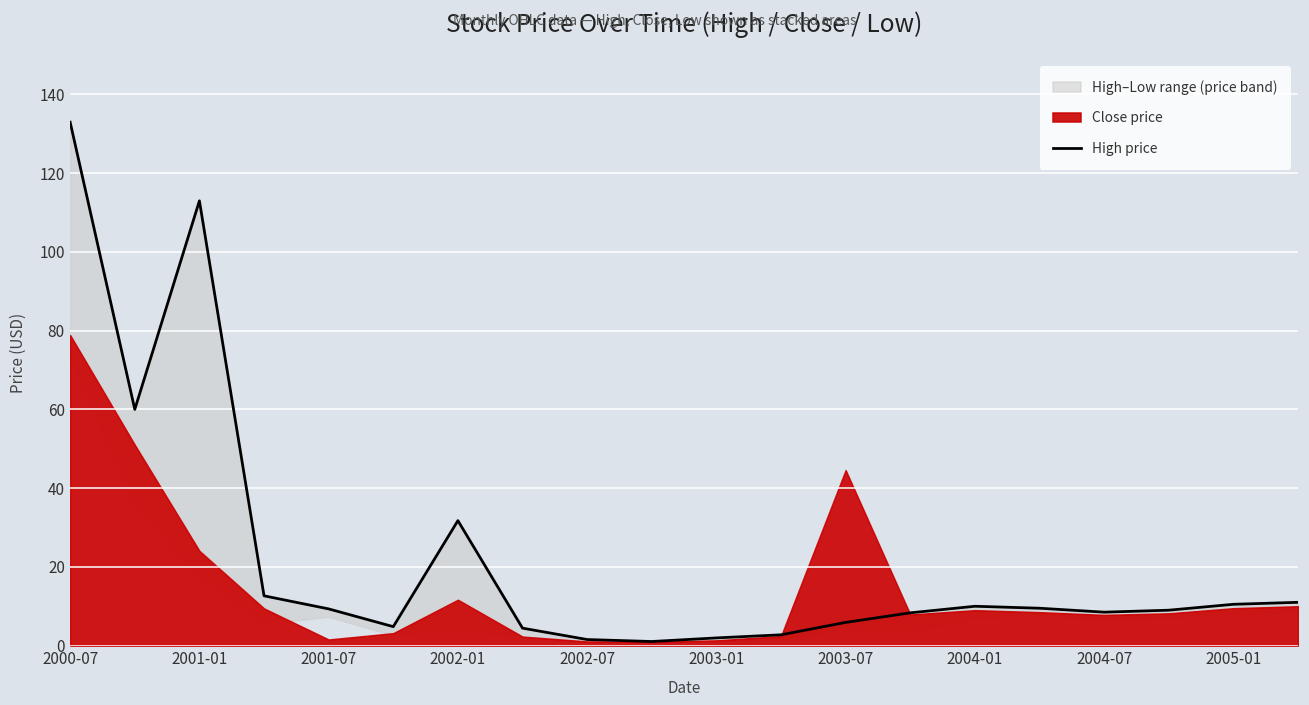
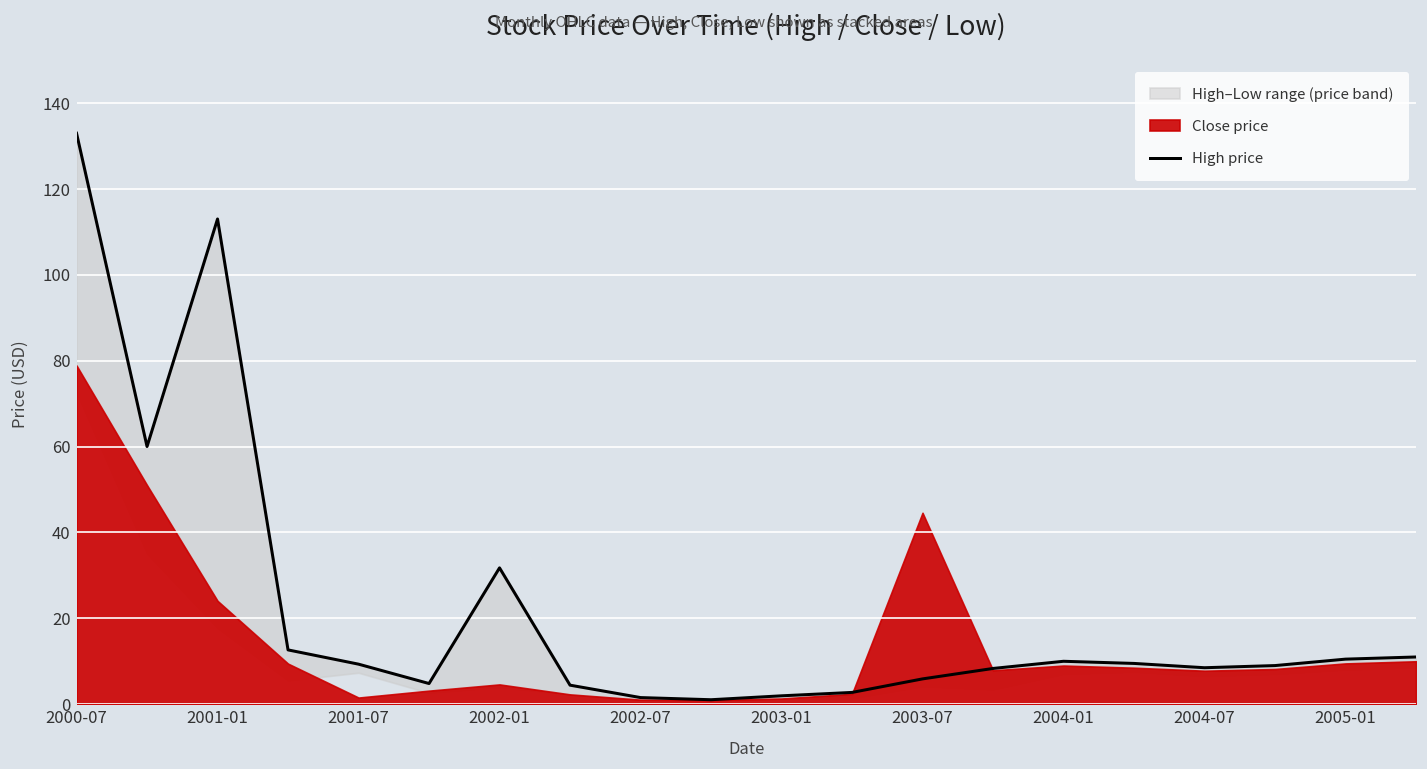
Close price, 2002-01: 12 -> 5
